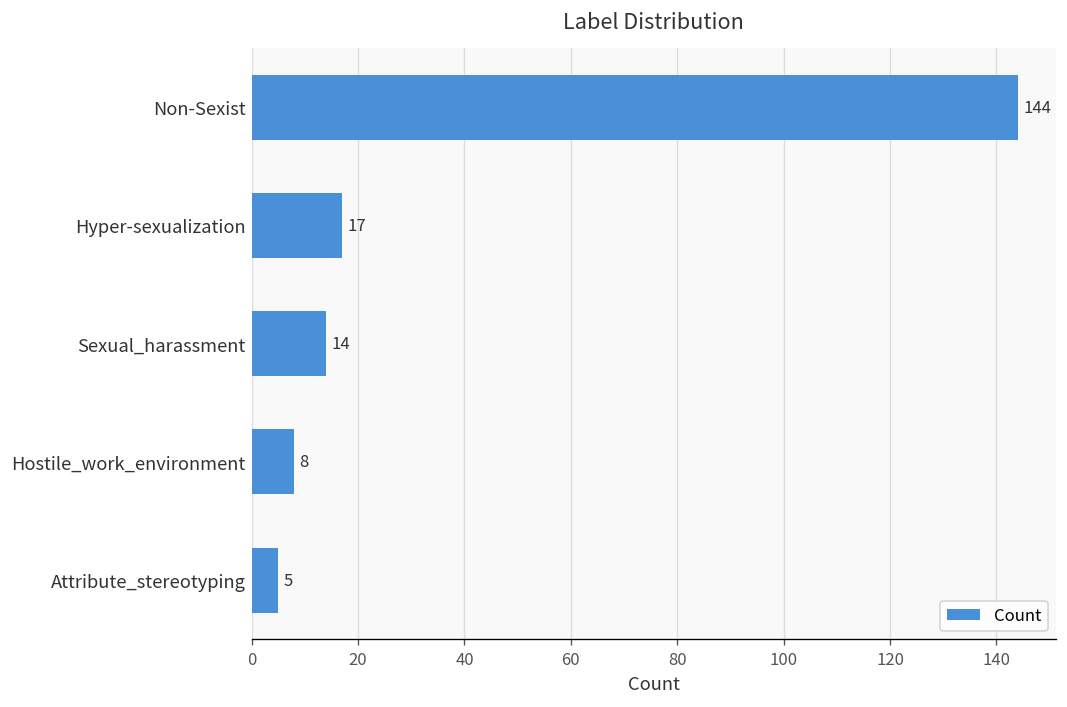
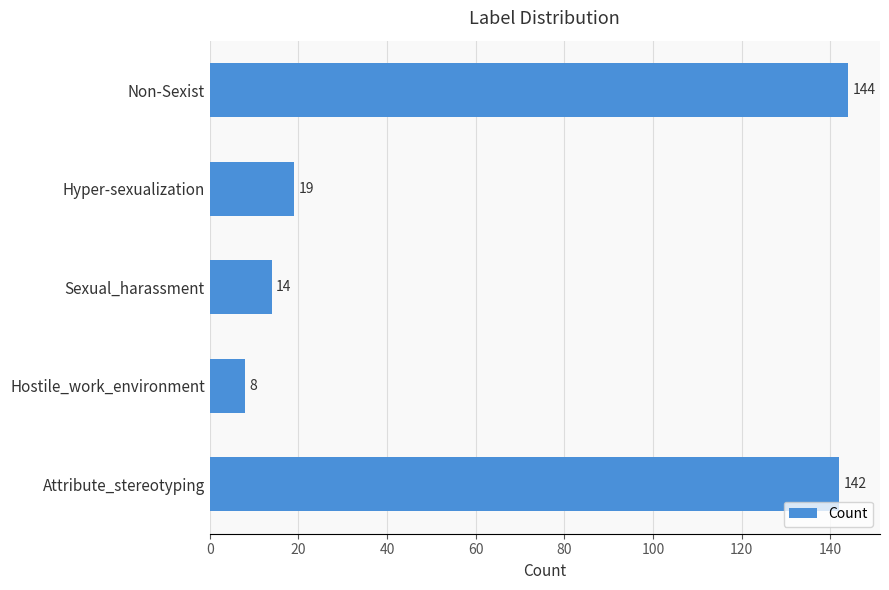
Hyper-sexualization: 17 -> 19
Attribute_stereotyping: 5 -> 142
